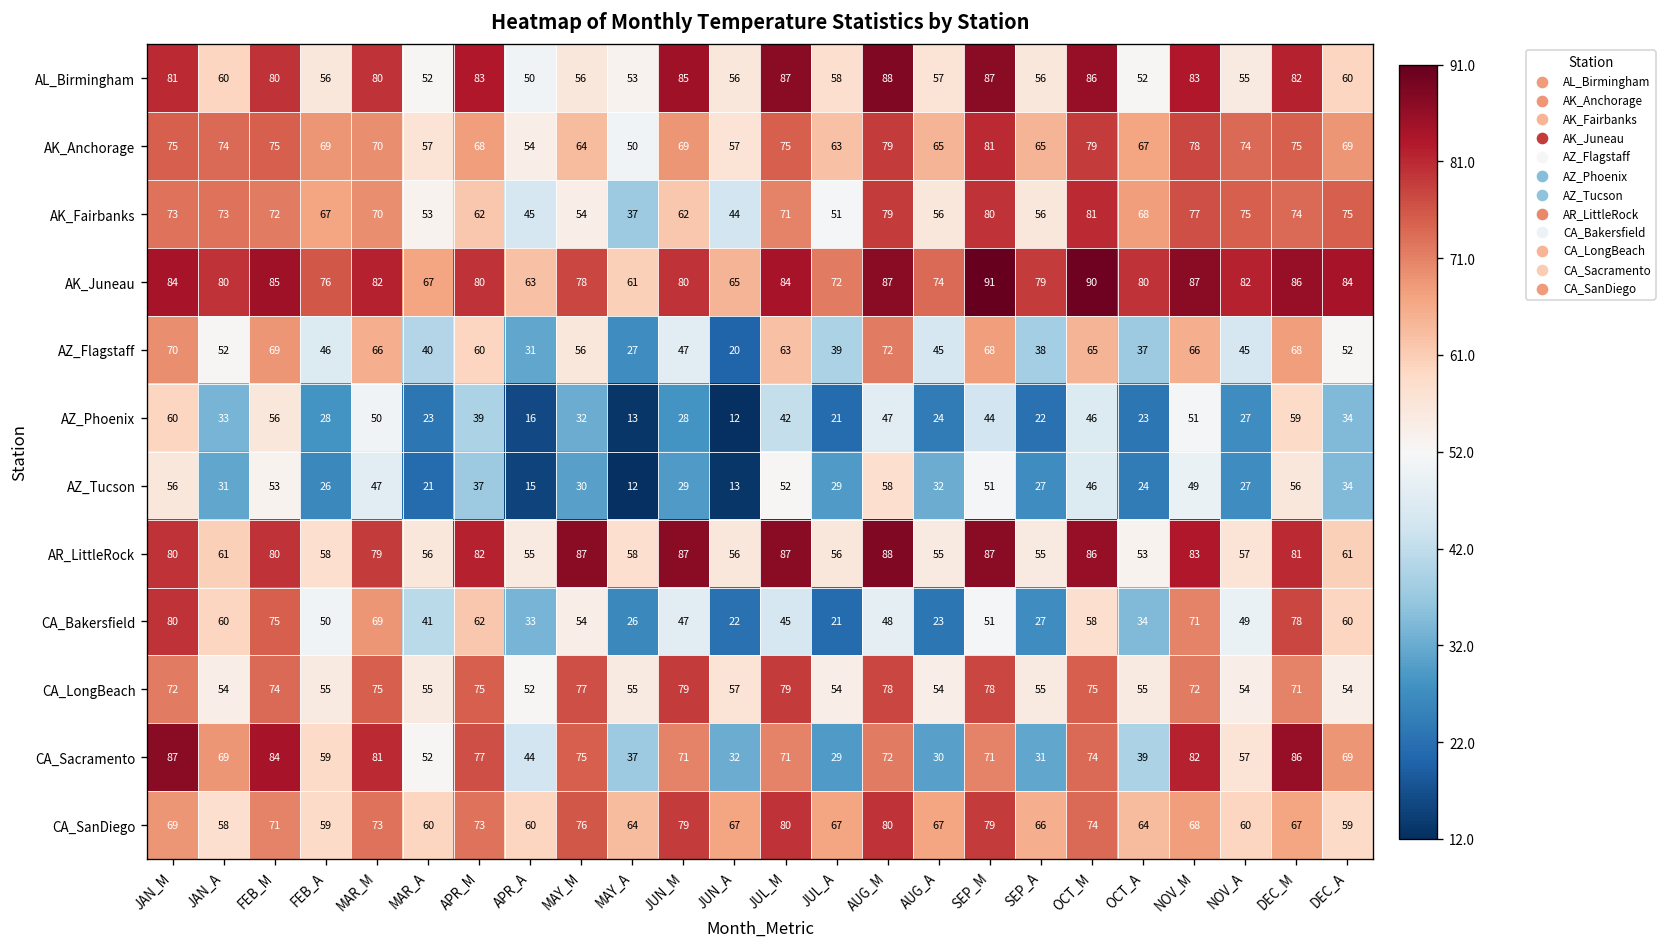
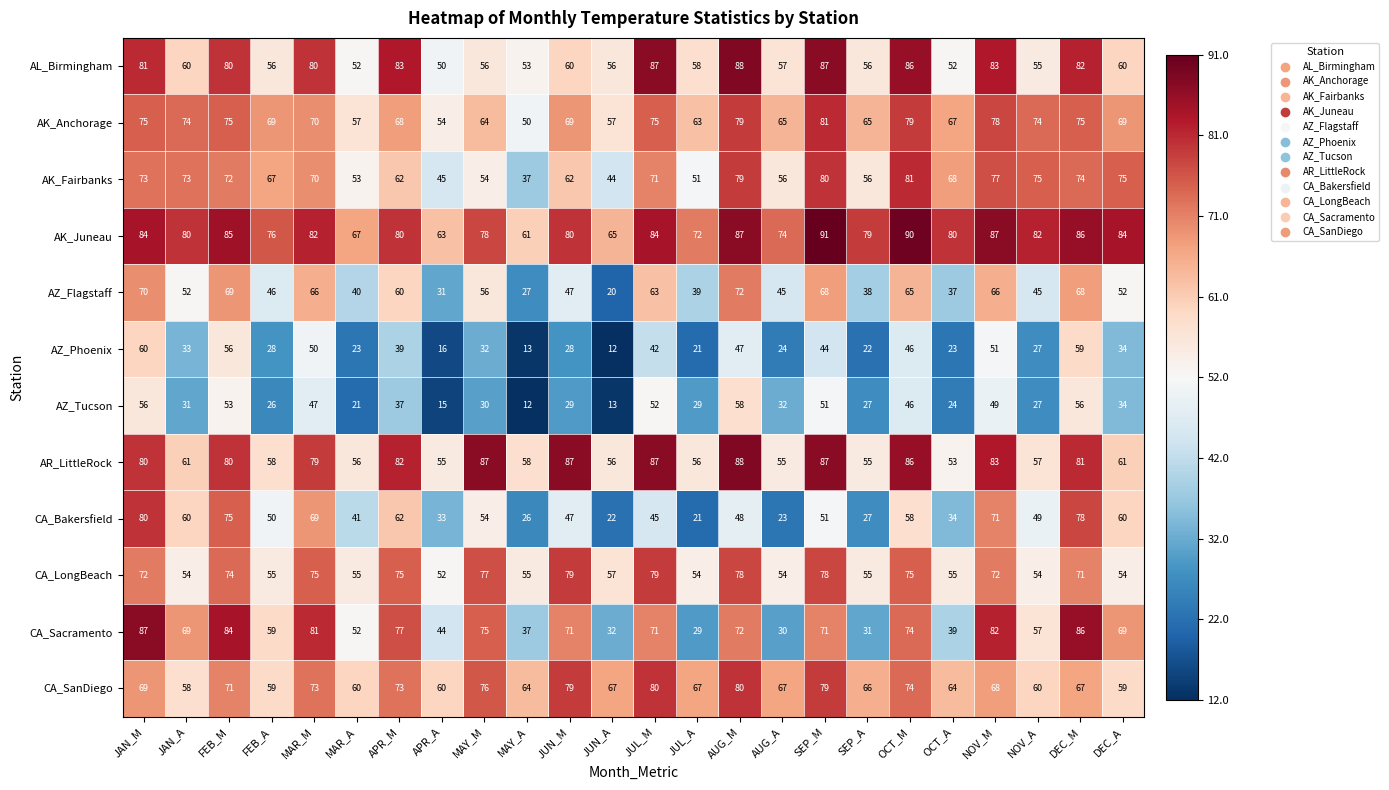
AL_Birmingham, JUN_M: 85 -> 60
